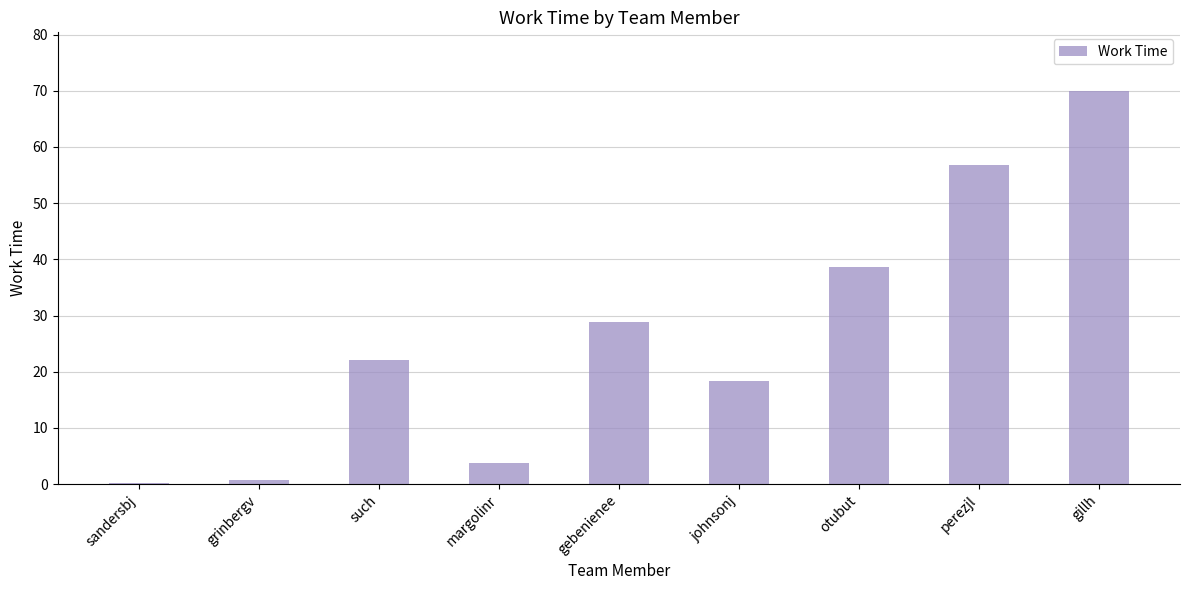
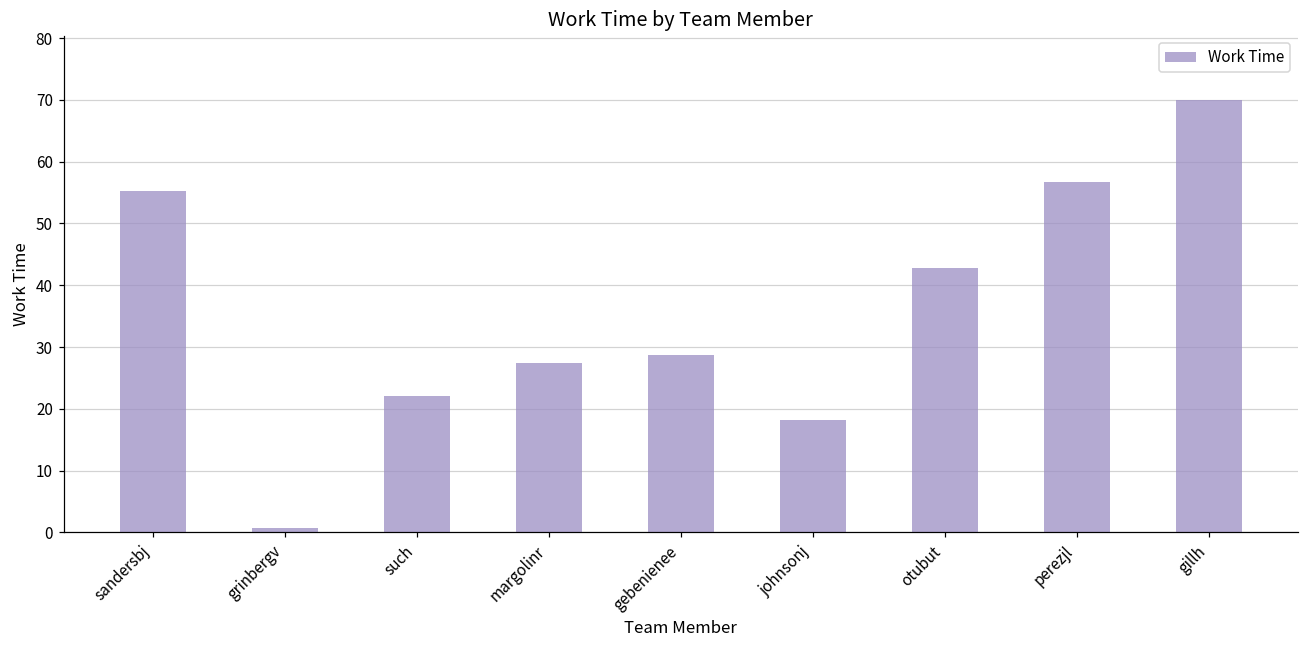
sandersbj: 0 -> 55
margolinr: 4 -> 27
otubut: 39 -> 43
